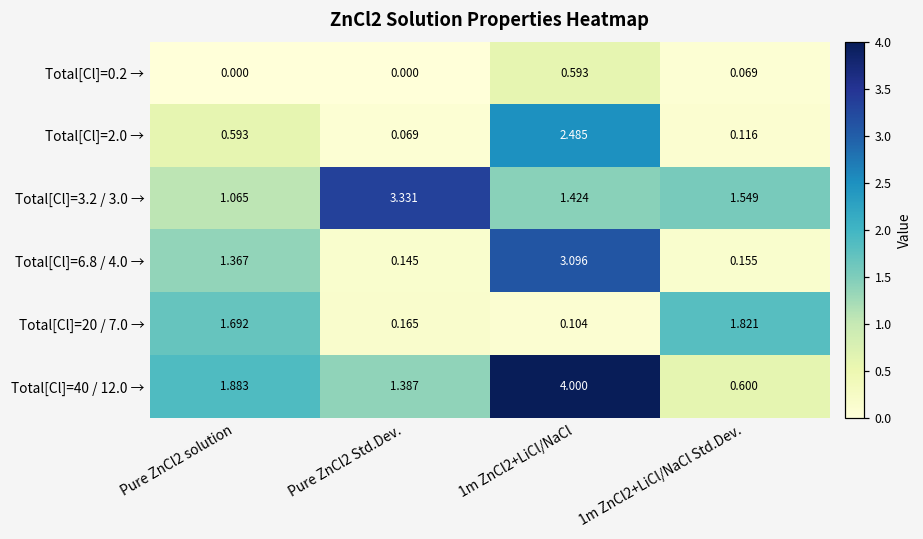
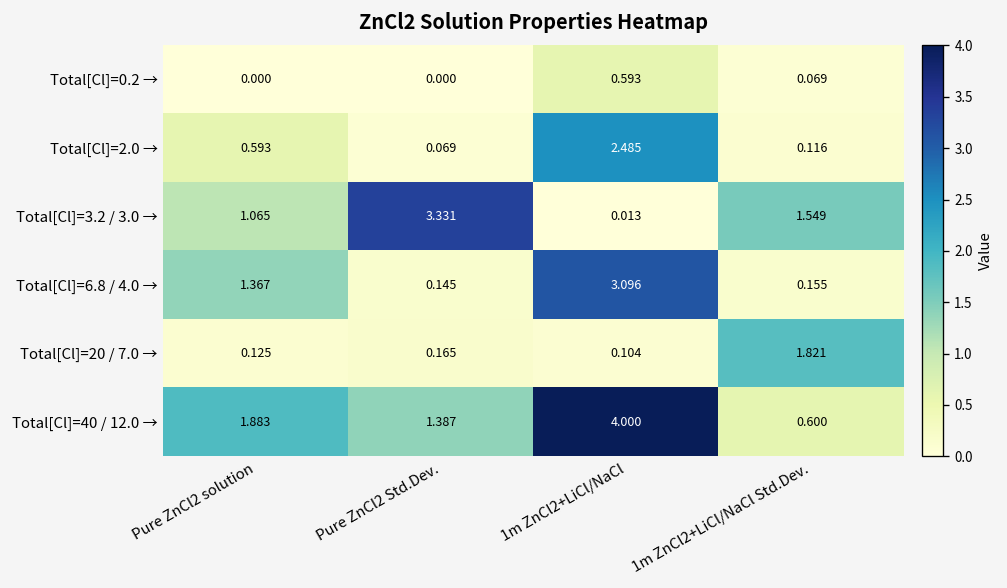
Total[Cl]=3.2 / 3.0 →, 1m ZnCl2+LiCl/NaCl: 1.424 -> 0.013
Total[Cl]=20 / 7.0 →, Pure ZnCl2 solution: 1.692 -> 0.125
